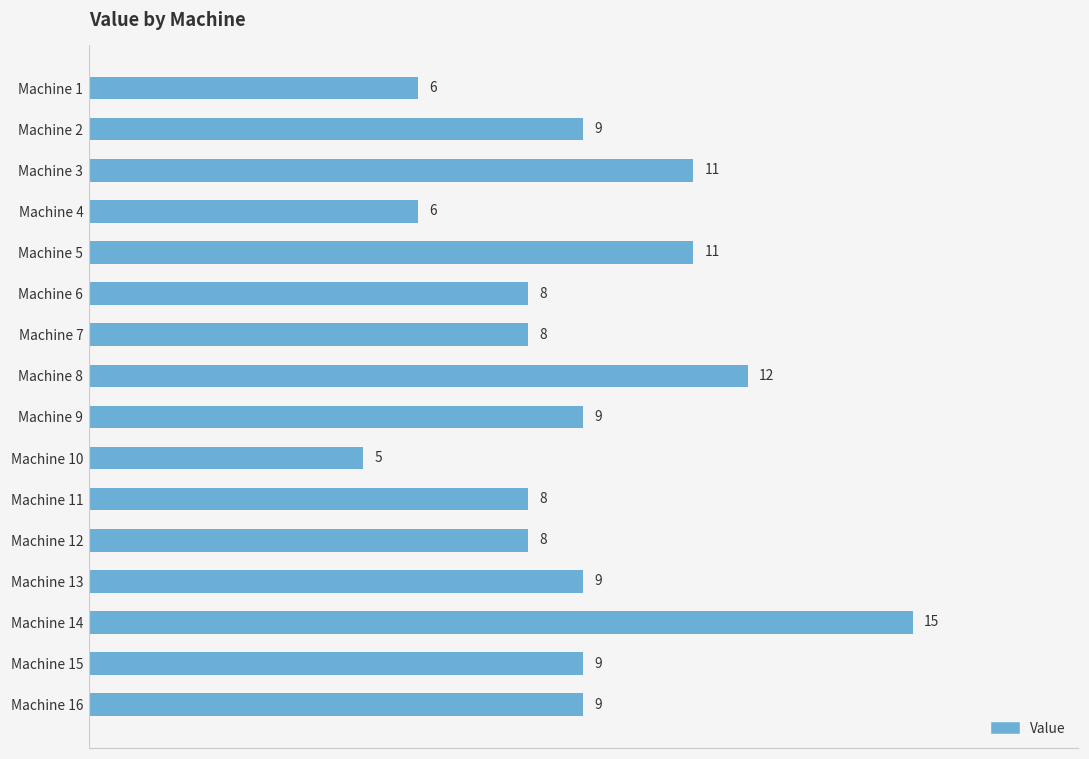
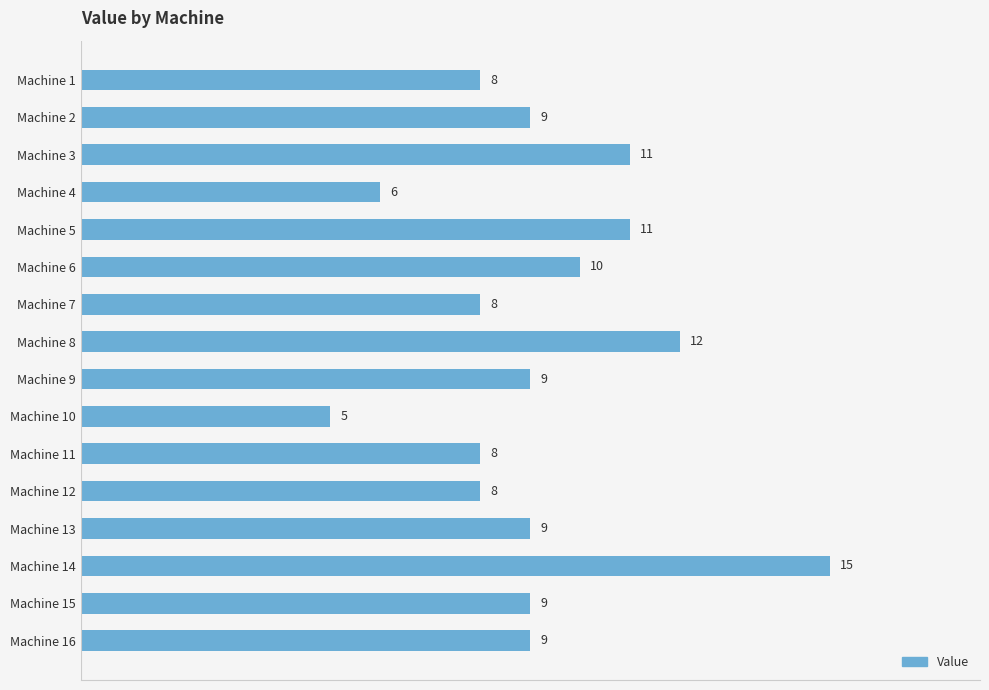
Machine 1: 6 -> 8
Machine 6: 8 -> 10
